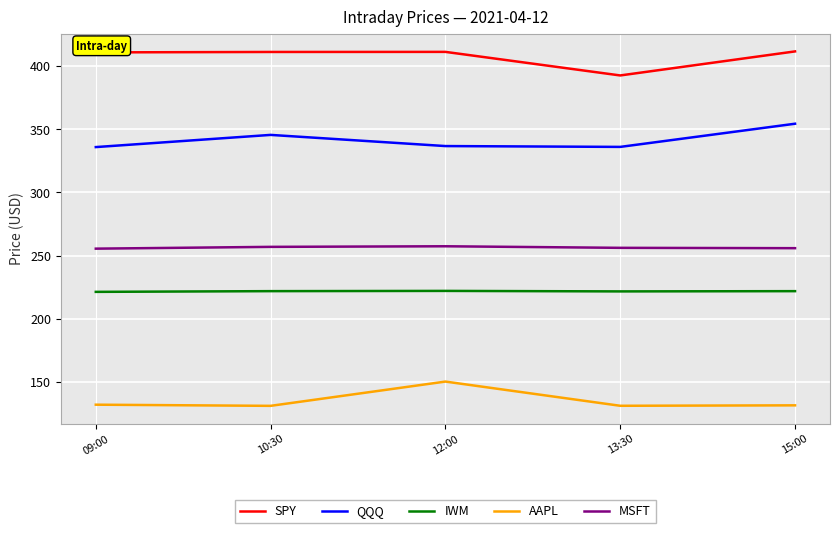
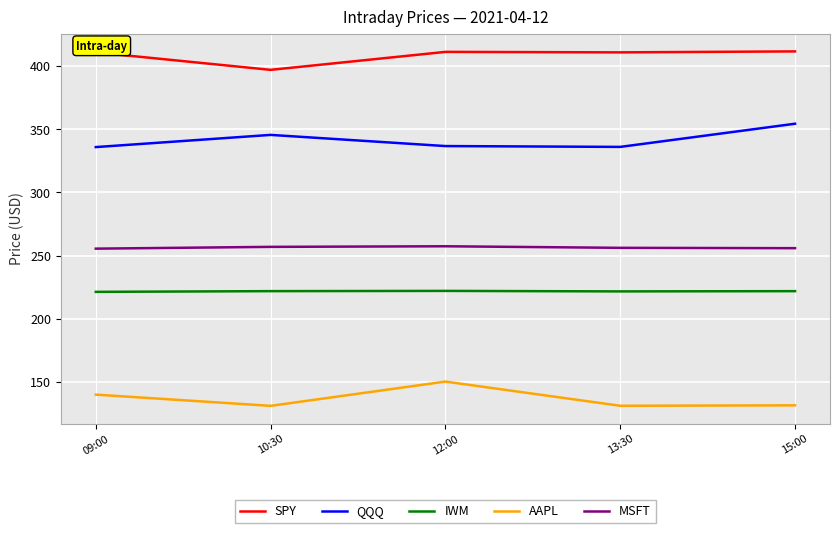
AAPL, 09:00: 132 -> 140
SPY, 10:30: 411 -> 397
SPY, 13:30: 393 -> 411
